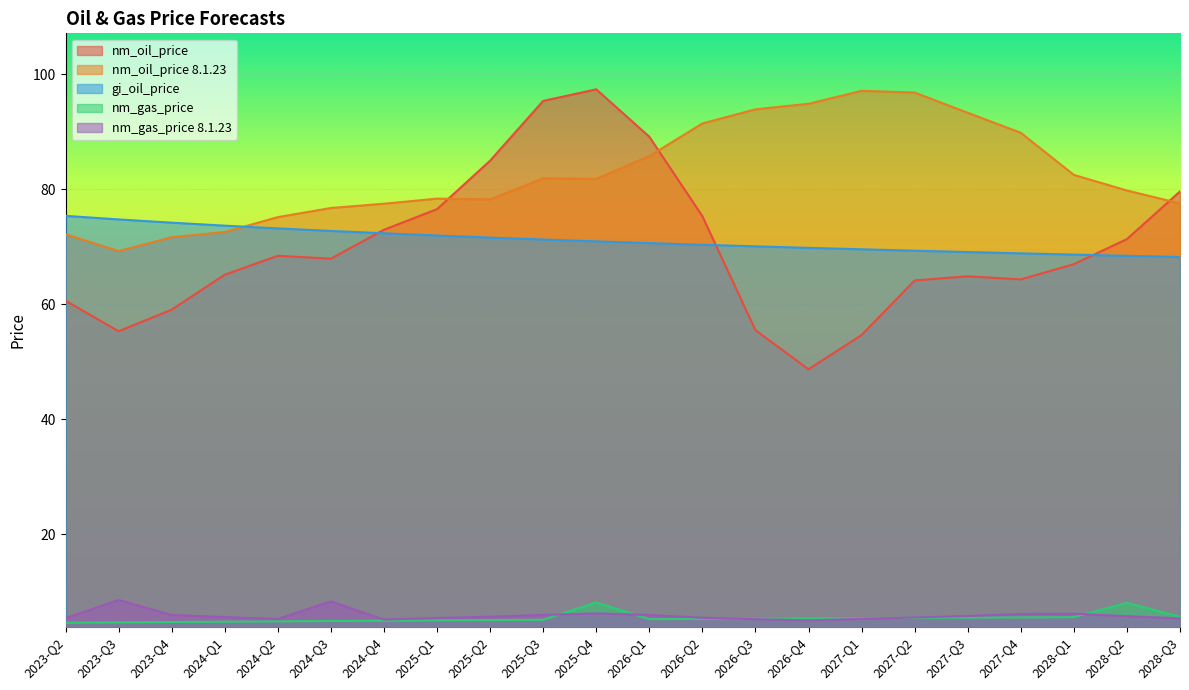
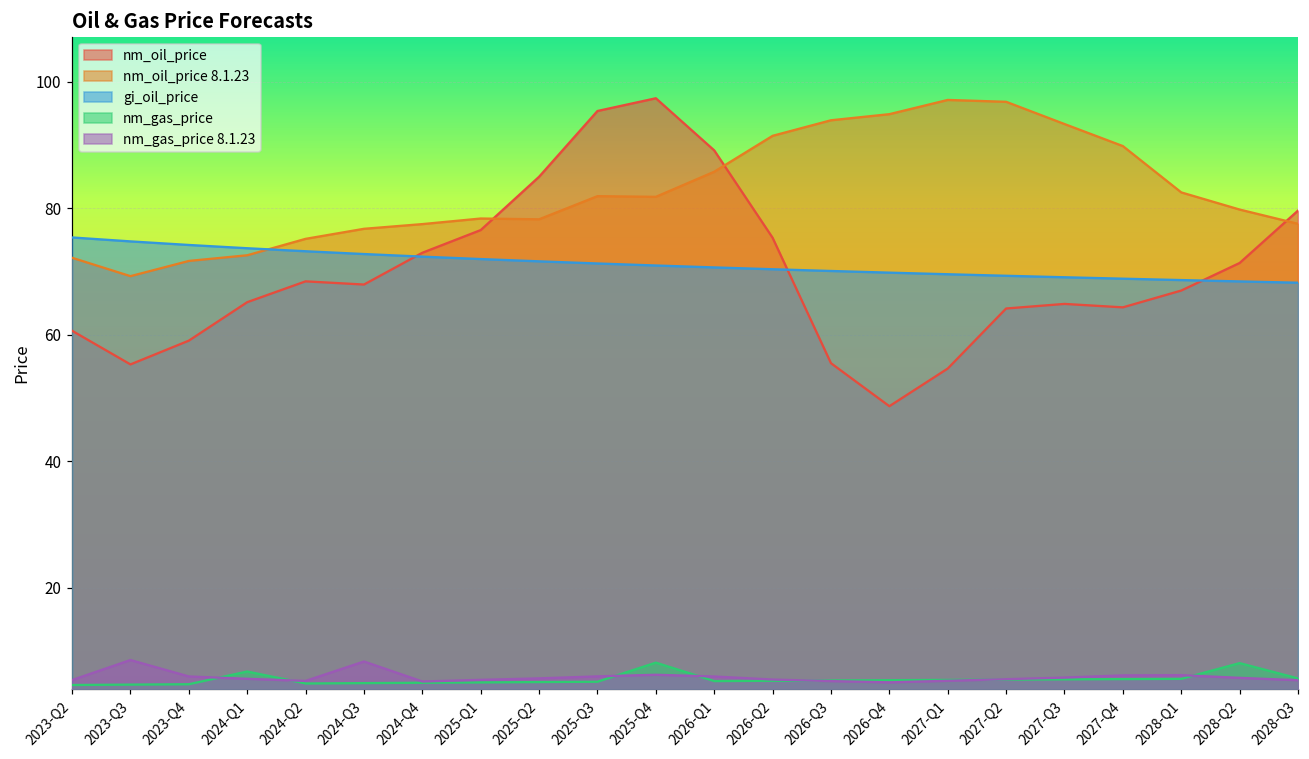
nm_gas_price, 2024-Q1: 5 -> 7
